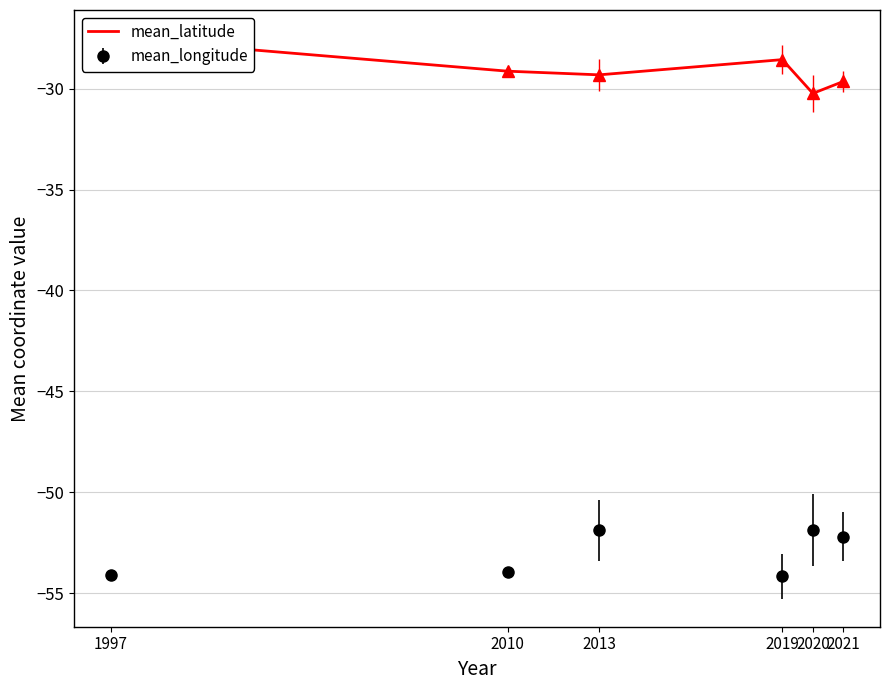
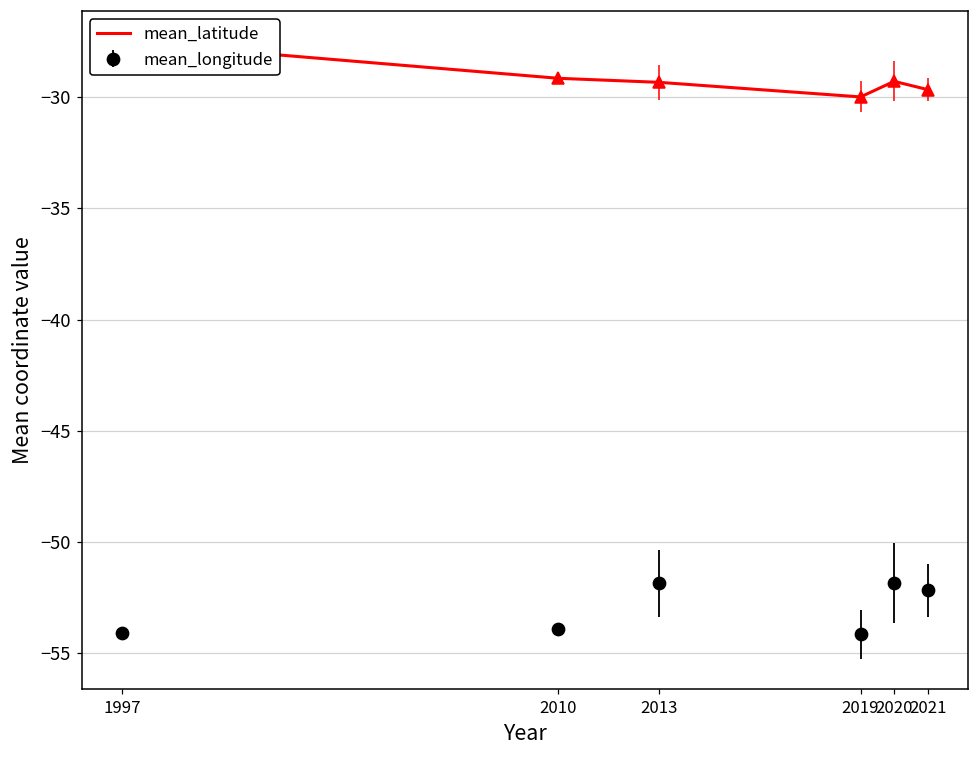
mean_latitude, 2019: -28.6 -> -30.0
mean_latitude, 2020: -30.2 -> -29.3
